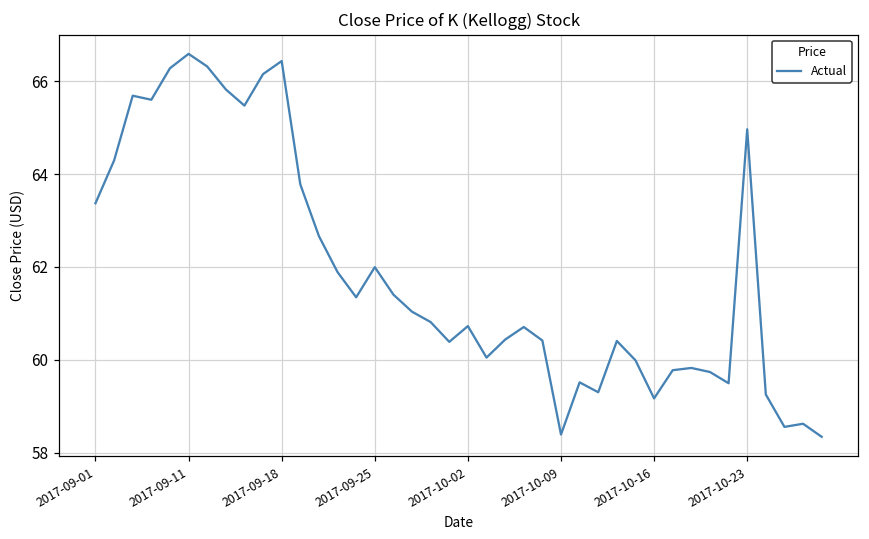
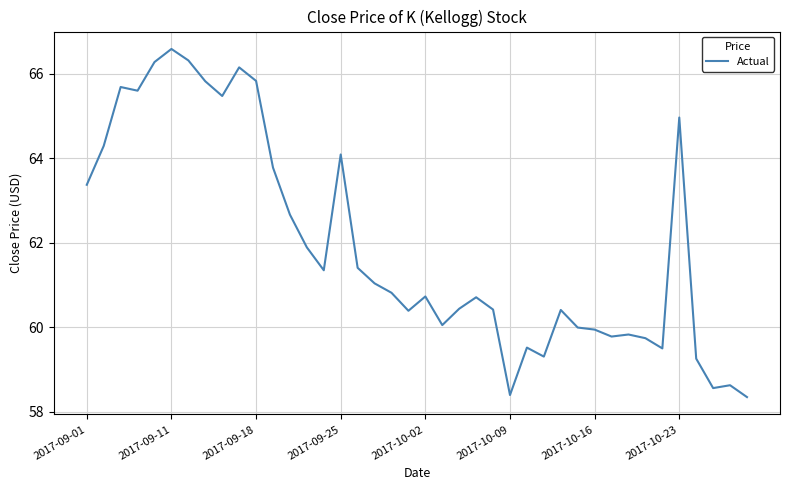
2017-09-18: 66.4 -> 65.8
2017-09-25: 62.0 -> 64.1
2017-10-16: 59.2 -> 59.9
